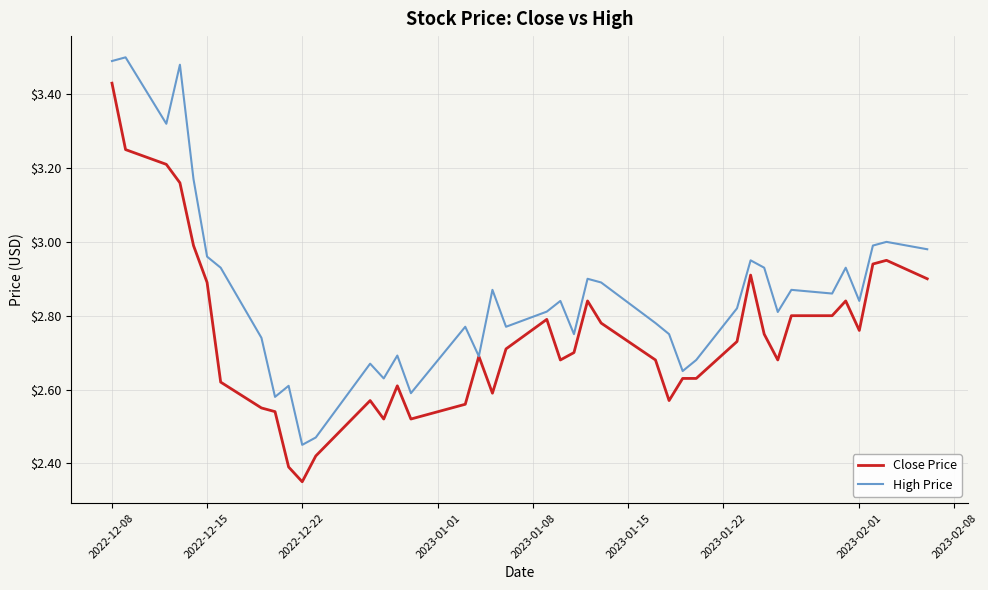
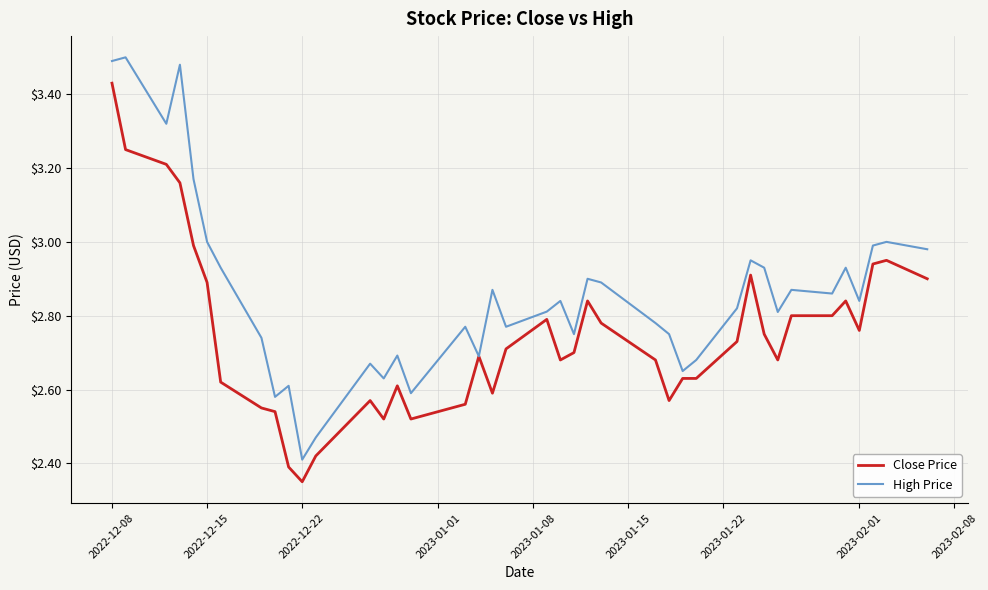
High Price, 2022-12-15: $2.96 -> $3.00
High Price, 2022-12-22: $2.45 -> $2.41
